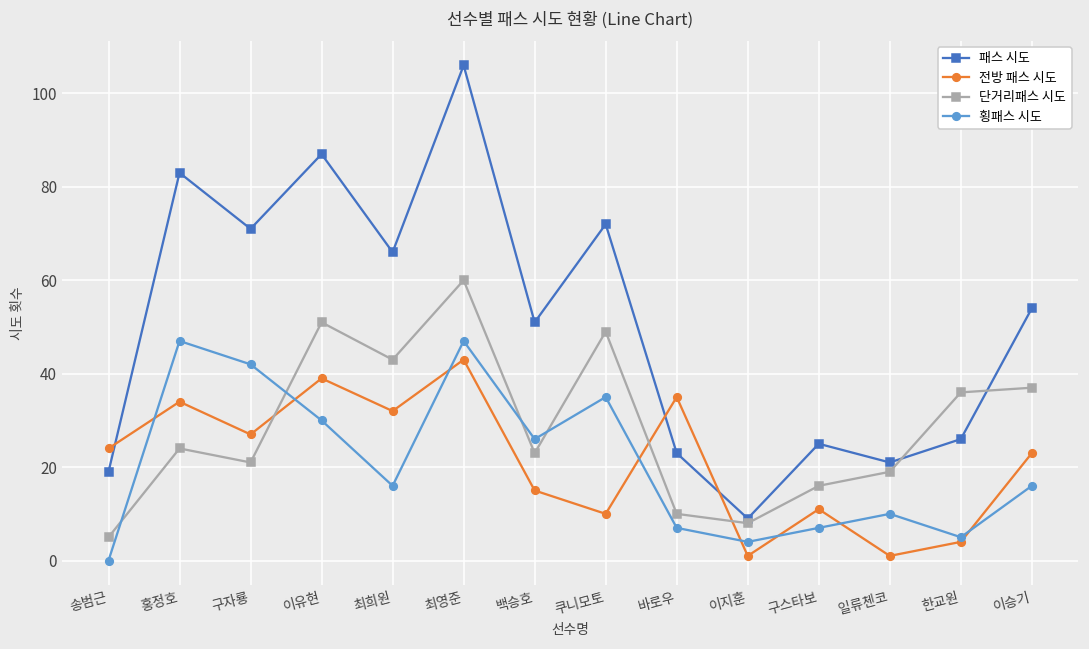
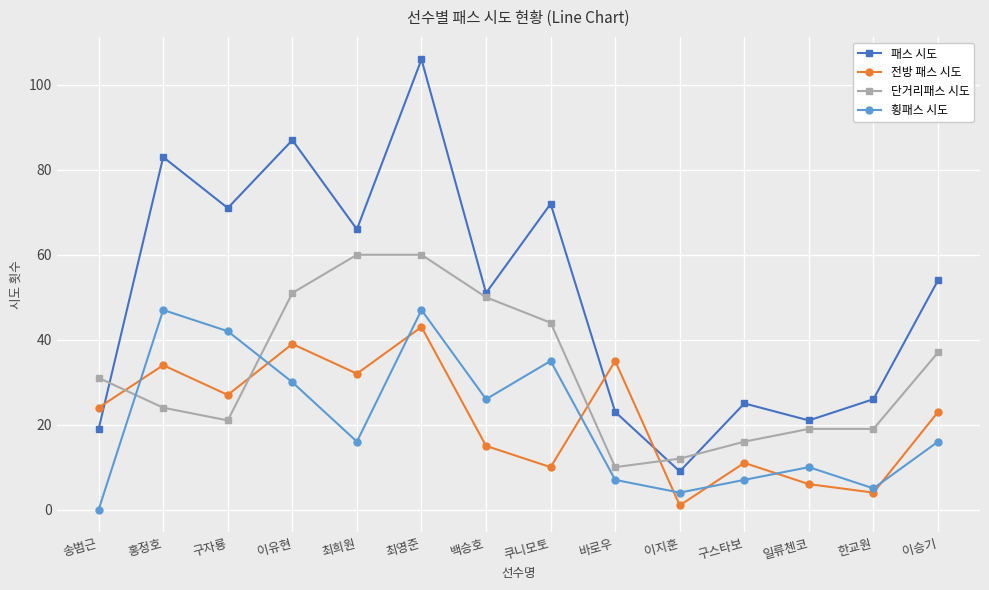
단거리패스 시도, 송범근: 5 -> 31
단거리패스 시도, 최희원: 43 -> 60
단거리패스 시도, 백승호: 23 -> 50
단거리패스 시도, 쿠니모토: 49 -> 44
단거리패스 시도, 이지훈: 8 -> 12
전방 패스 시도, 일류첸코: 1 -> 6
단거리패스 시도, 한교원: 36 -> 19
